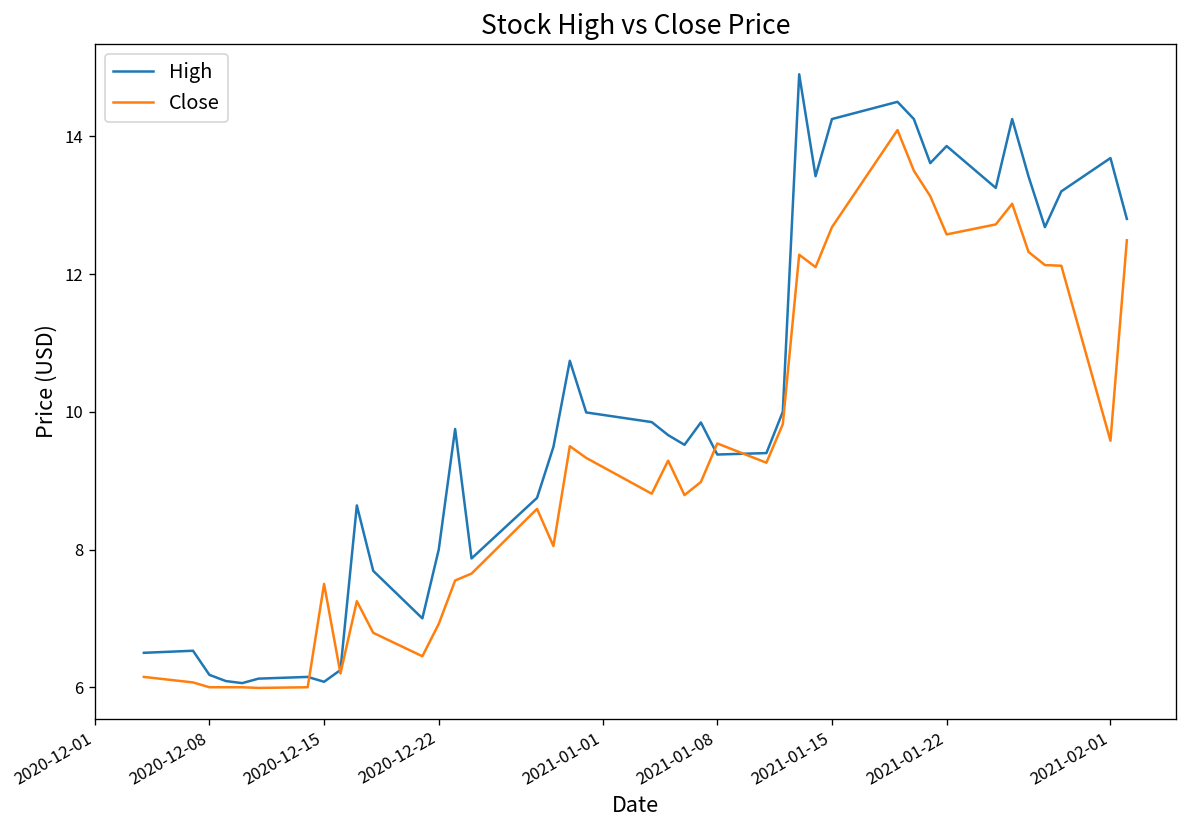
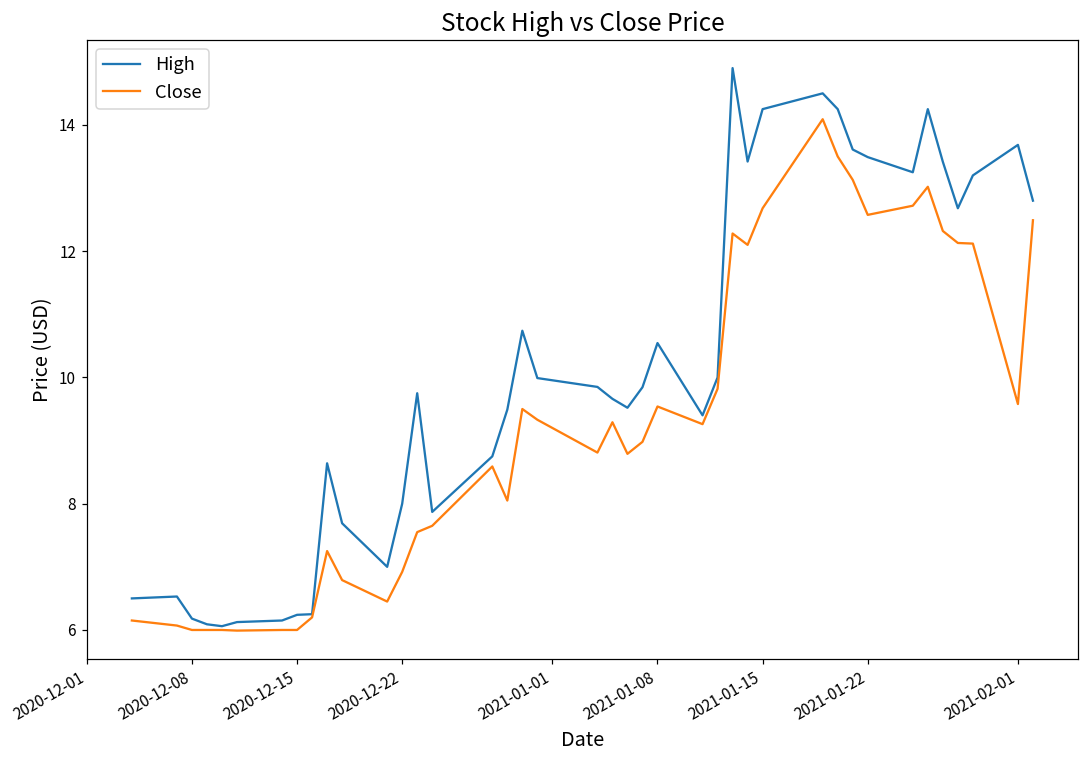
High, 2020-12-15: 6.1 -> 6.2
Close, 2020-12-15: 7.5 -> 6.0
High, 2021-01-08: 9.4 -> 10.5
High, 2021-01-22: 13.9 -> 13.5
